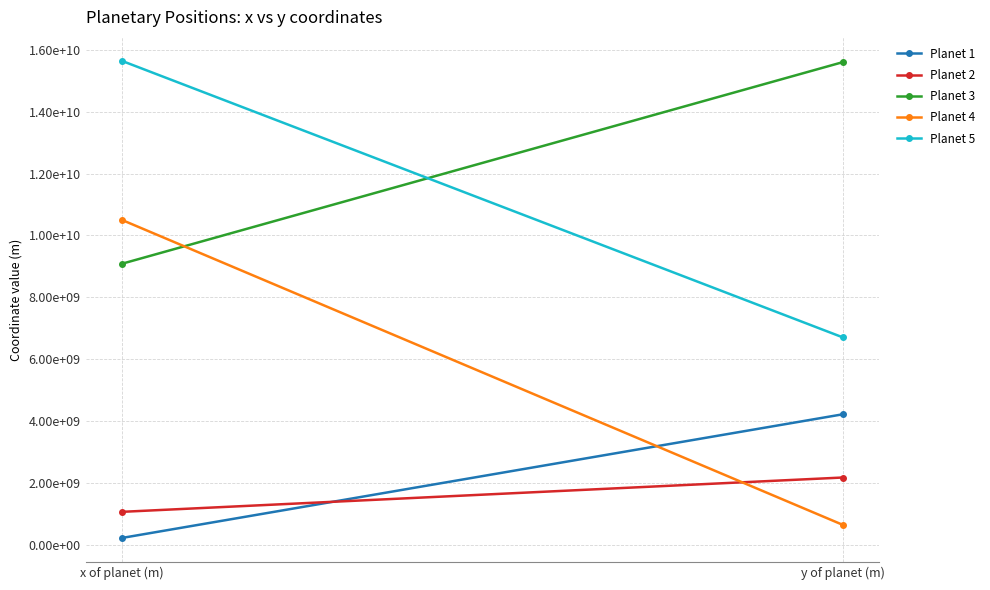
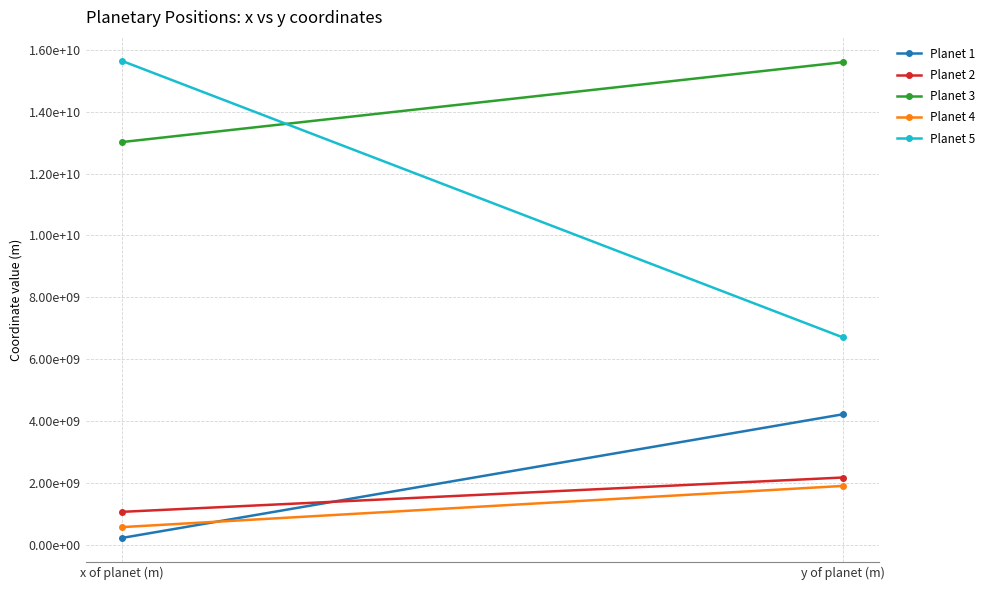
Planet 3, x of planet (m): 9100000000 -> 13000000000
Planet 4, x of planet (m): 10500000000 -> 600000000
Planet 4, y of planet (m): 600000000 -> 1900000000
